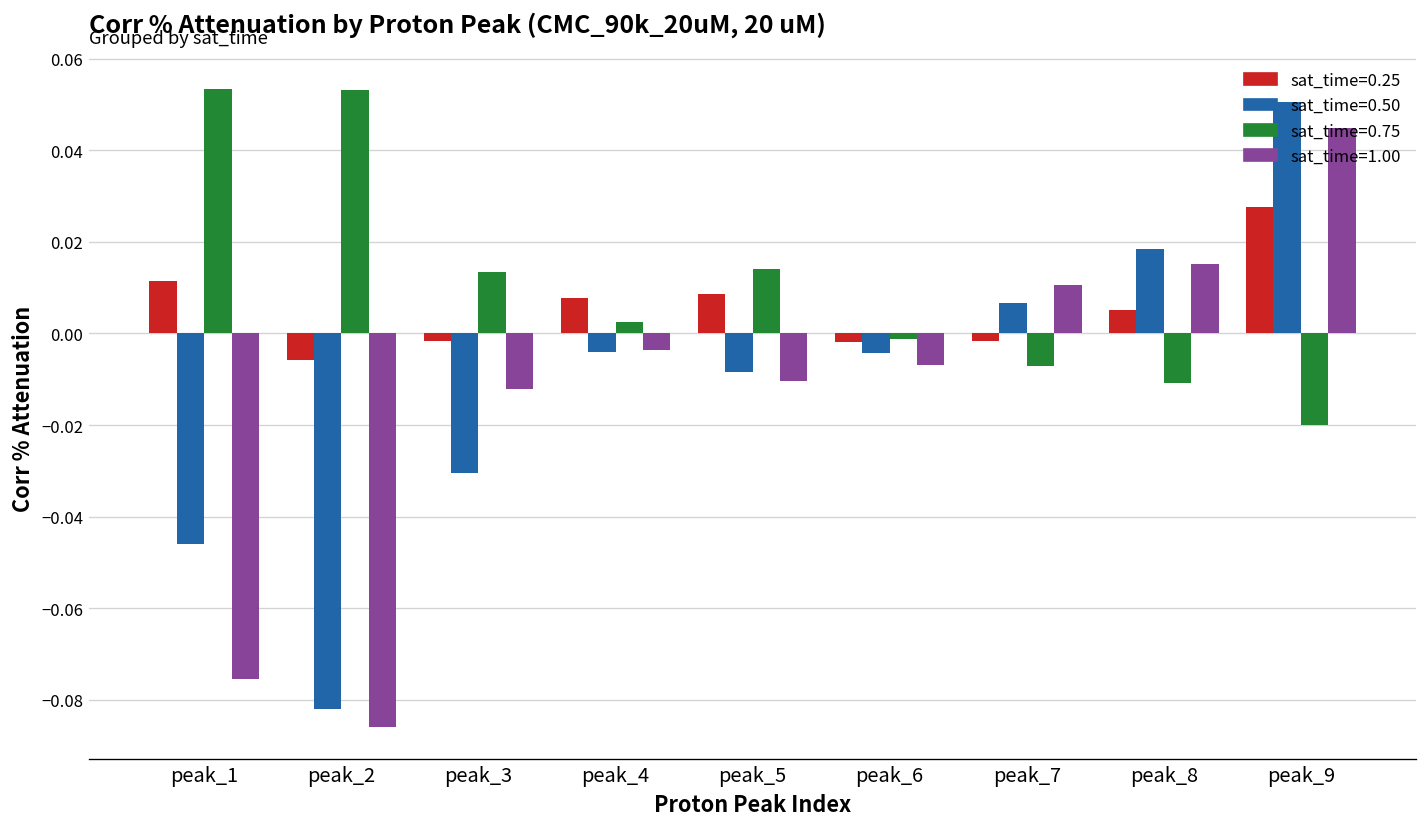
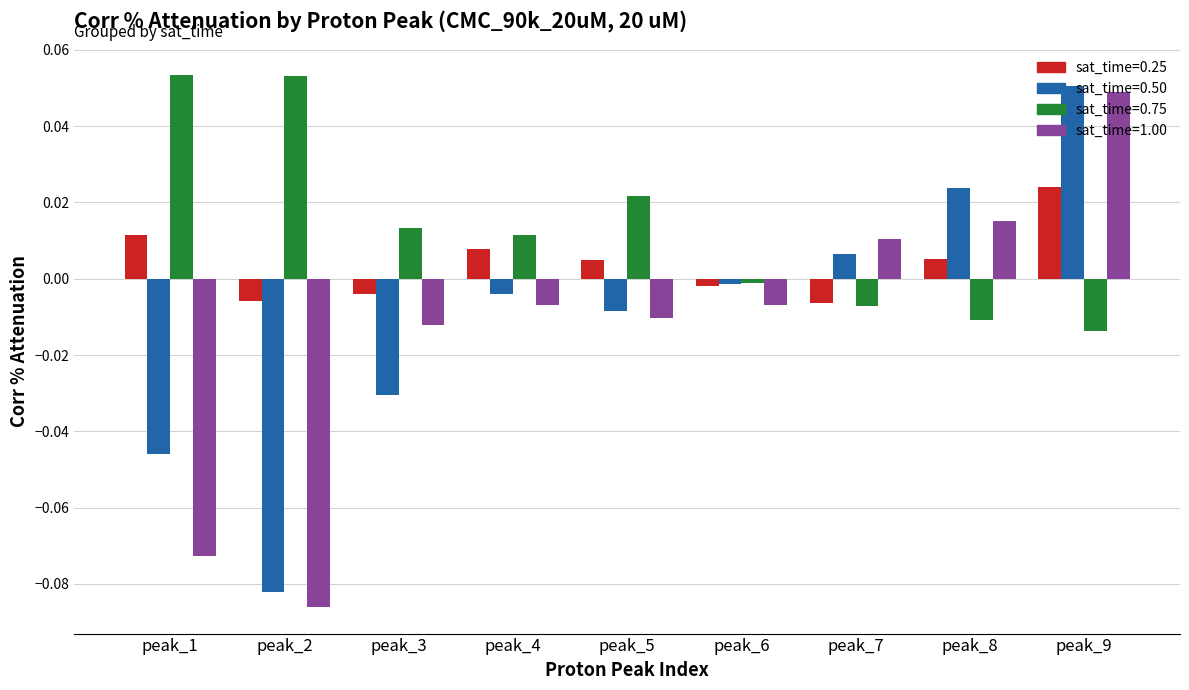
sat_time=1.00, peak_1: -0.075 -> -0.073
sat_time=0.25, peak_3: -0.002 -> -0.004
sat_time=0.75, peak_4: 0.002 -> 0.012
sat_time=1.00, peak_4: -0.004 -> -0.007
sat_time=0.25, peak_5: 0.009 -> 0.005
sat_time=0.75, peak_5: 0.014 -> 0.022
sat_time=0.50, peak_6: -0.004 -> -0.001
sat_time=0.25, peak_7: -0.002 -> -0.006
sat_time=0.50, peak_8: 0.018 -> 0.024
sat_time=0.25, peak_9: 0.028 -> 0.024
sat_time=0.75, peak_9: -0.020 -> -0.014
sat_time=1.00, peak_9: 0.045 -> 0.049
